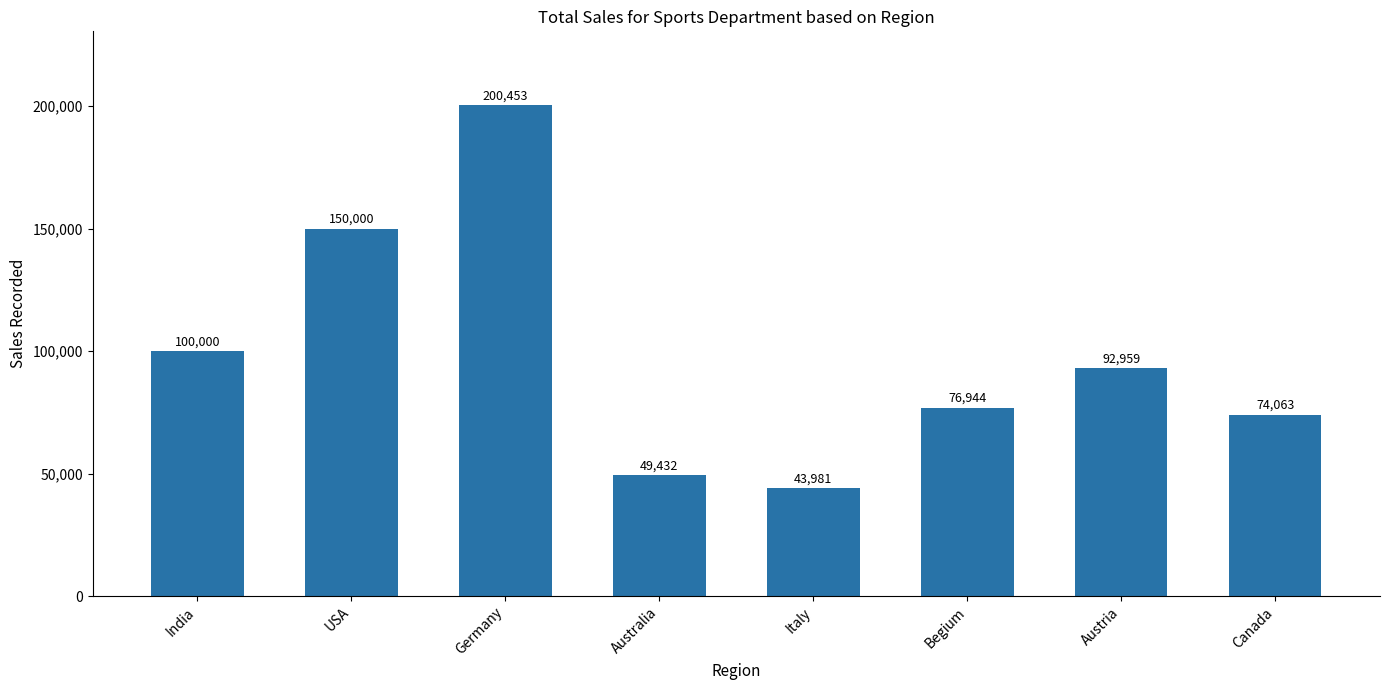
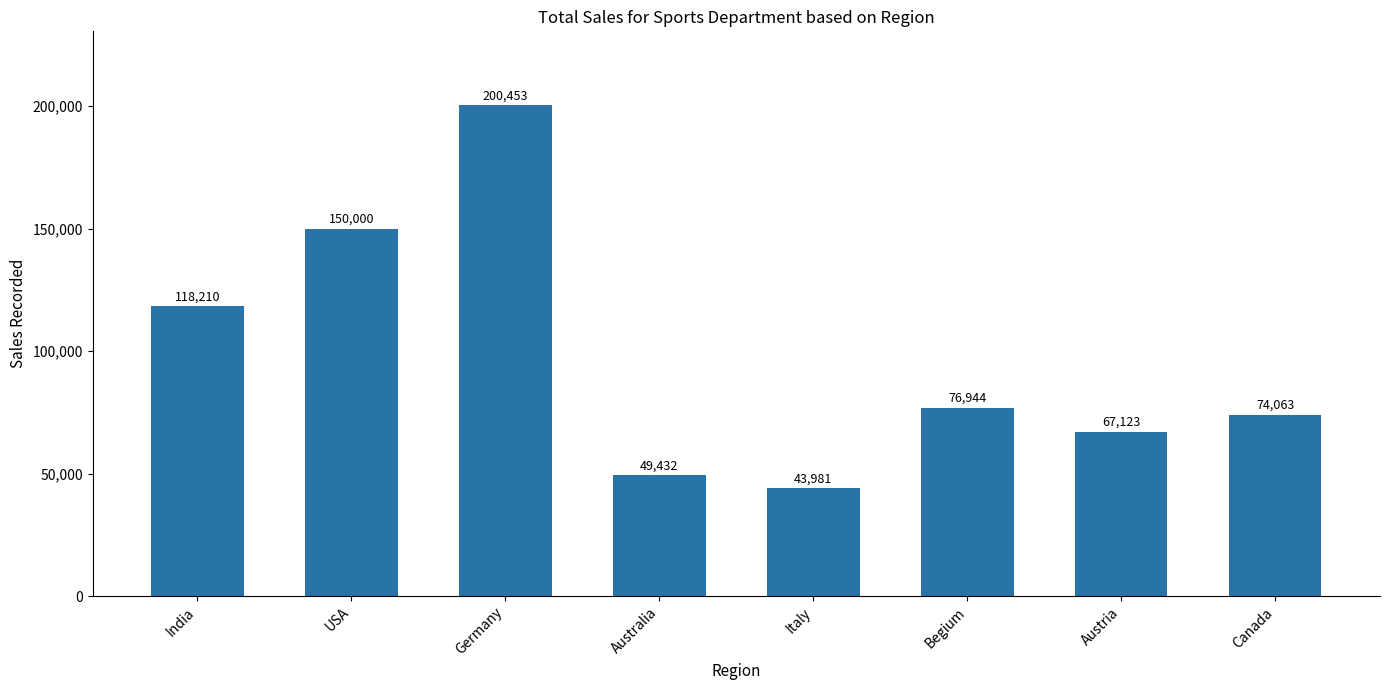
India: 100,000 -> 118,210
Austria: 92,959 -> 67,123
